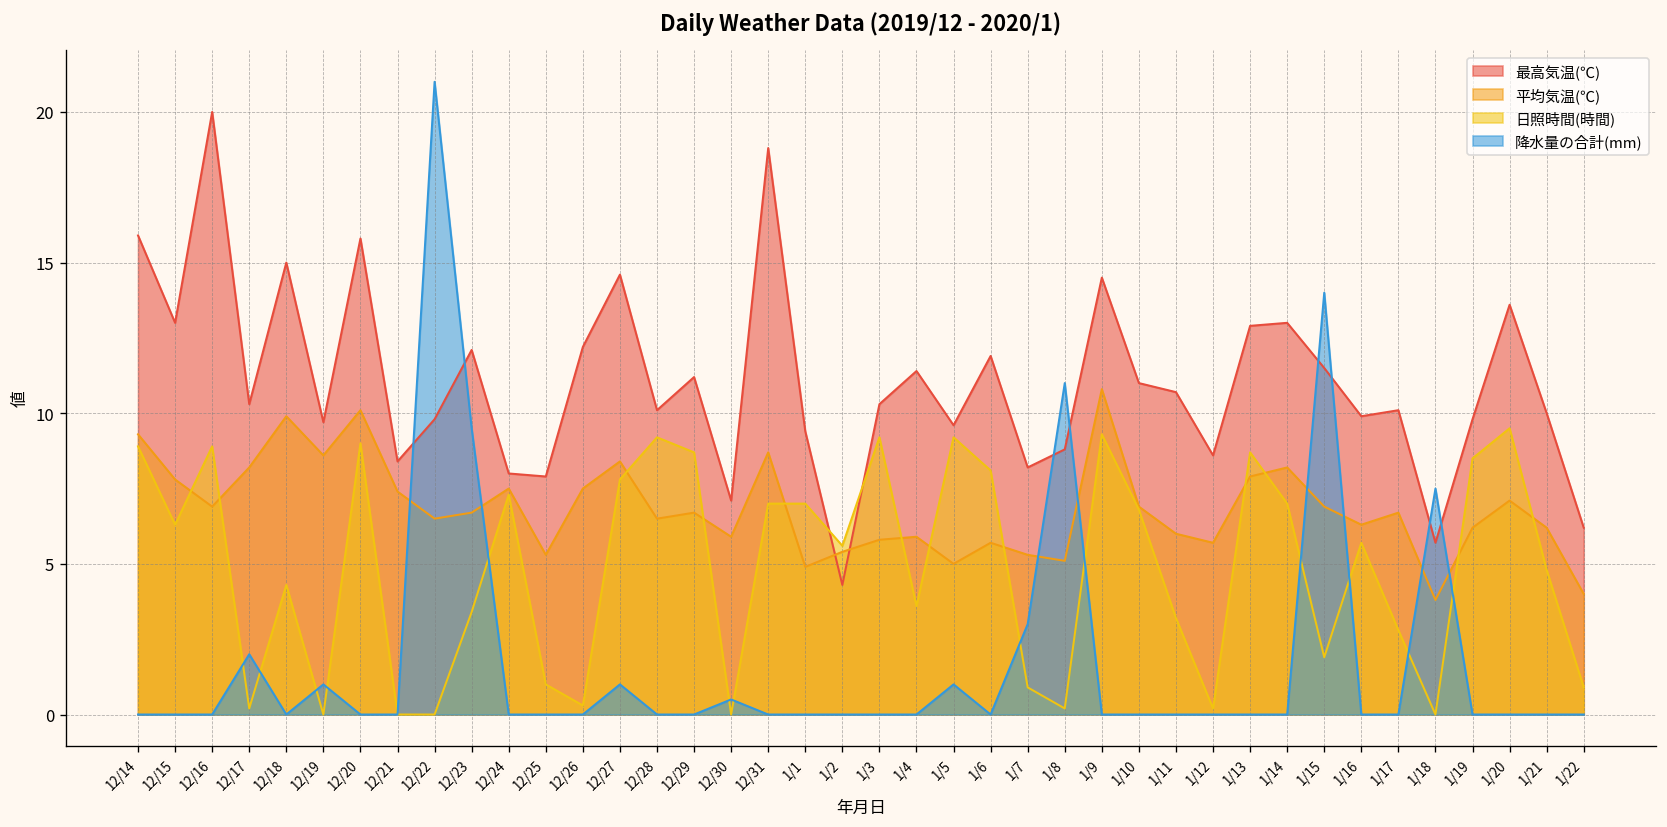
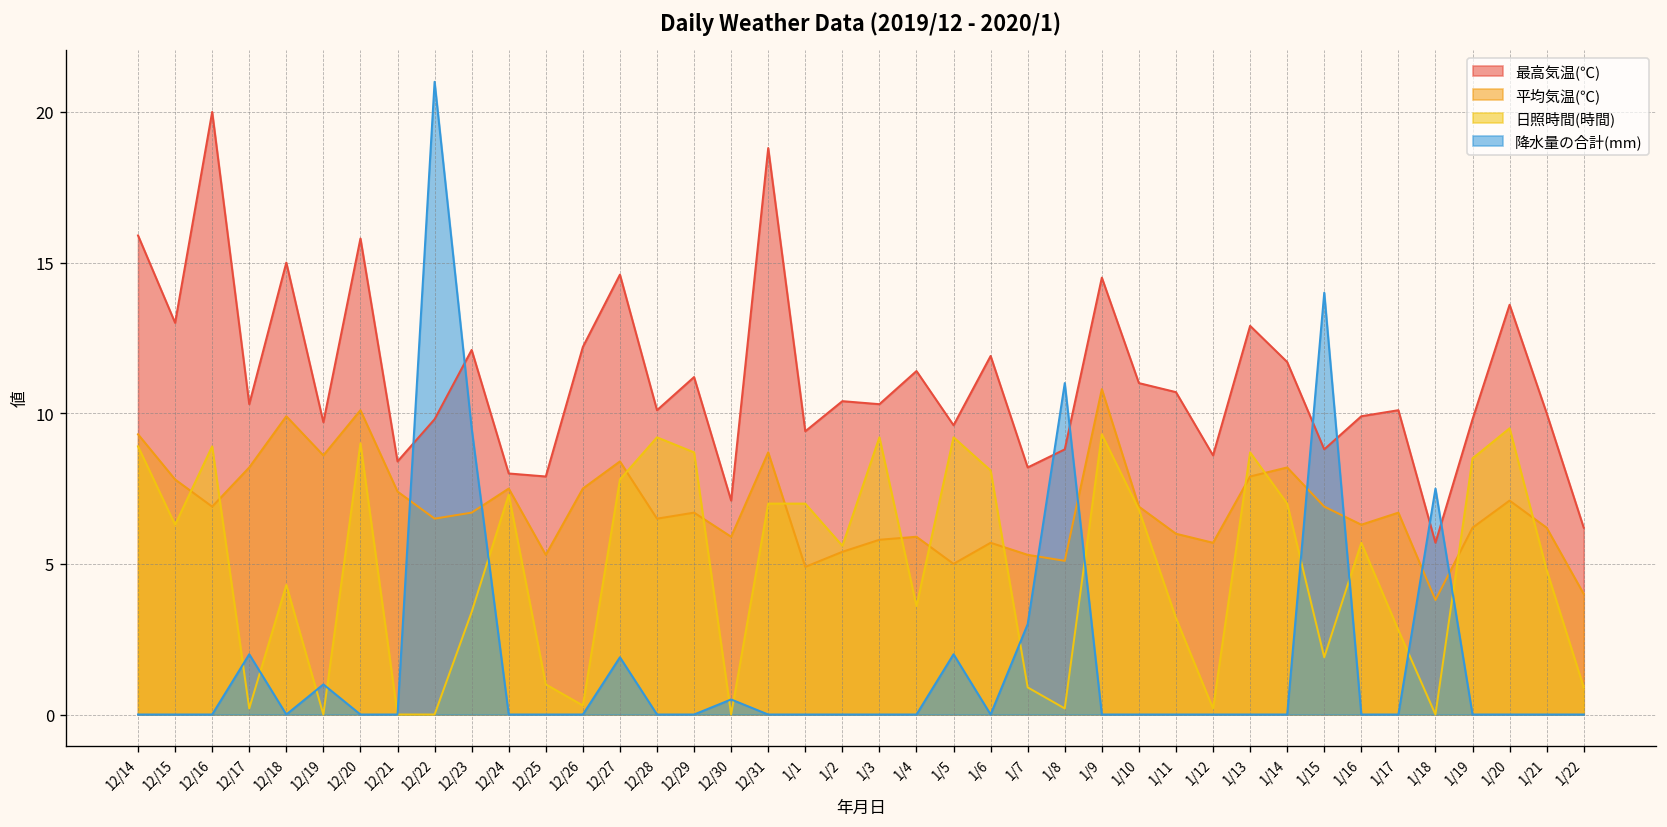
降水量の合計(mm), 12/27: 1.0 -> 1.9
最高気温(℃), 1/2: 4.3 -> 10.4
降水量の合計(mm), 1/5: 1 -> 2
最高気温(℃), 1/14: 13.0 -> 11.7
最高気温(℃), 1/15: 11.5 -> 8.8
